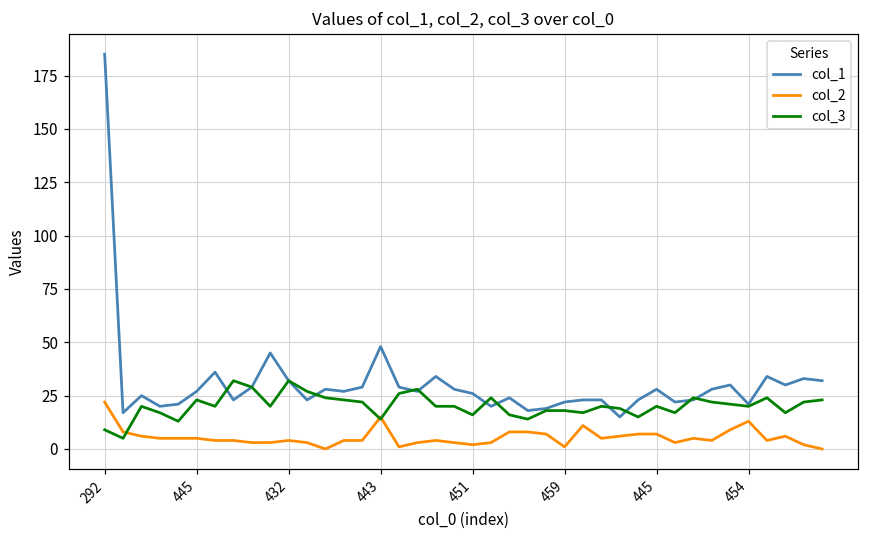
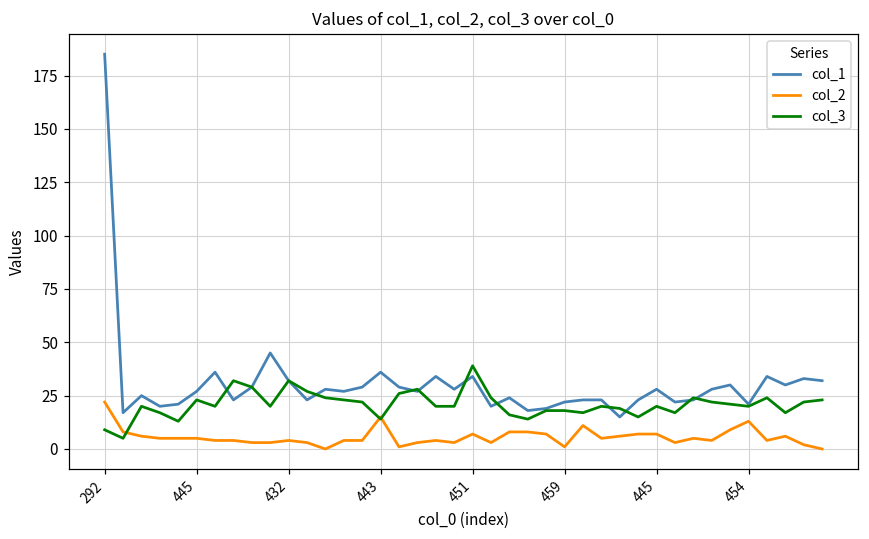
col_1, 443: 48 -> 36
col_1, 451: 26 -> 34
col_2, 451: 2 -> 7
col_3, 451: 16 -> 39
